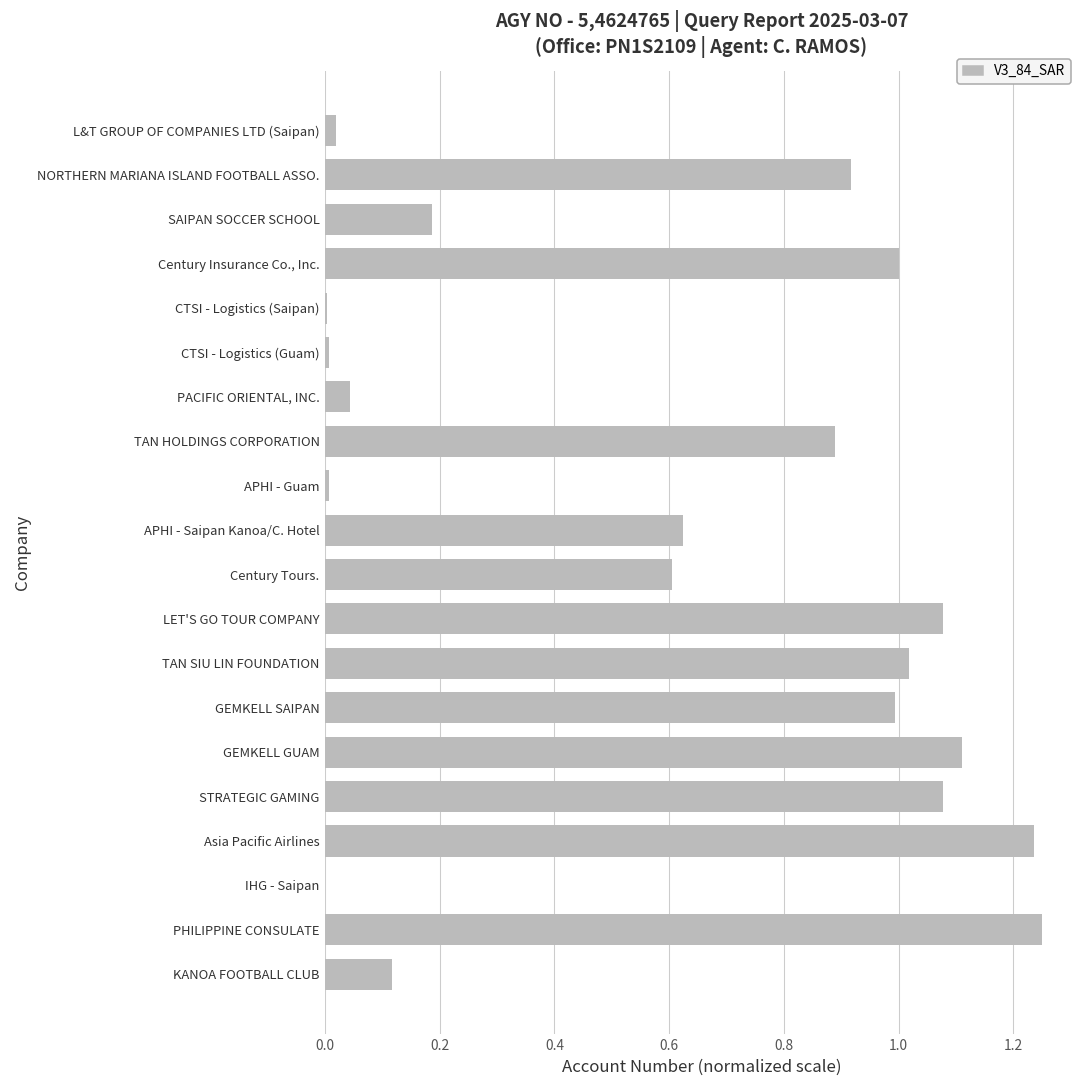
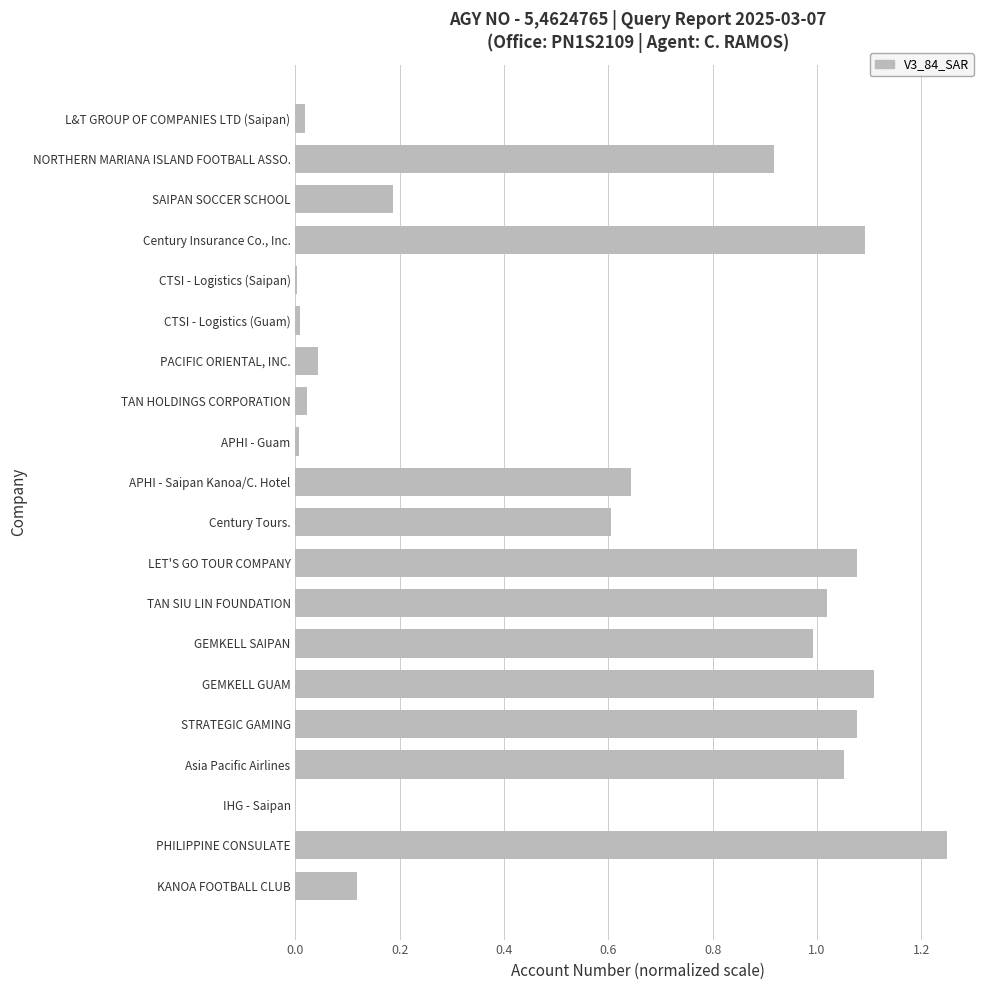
Century Insurance Co., Inc.: 1.00 -> 1.09
TAN HOLDINGS CORPORATION: 0.89 -> 0.02
APHI - Saipan Kanoa/C. Hotel: 0.62 -> 0.64
Asia Pacific Airlines: 1.24 -> 1.05
